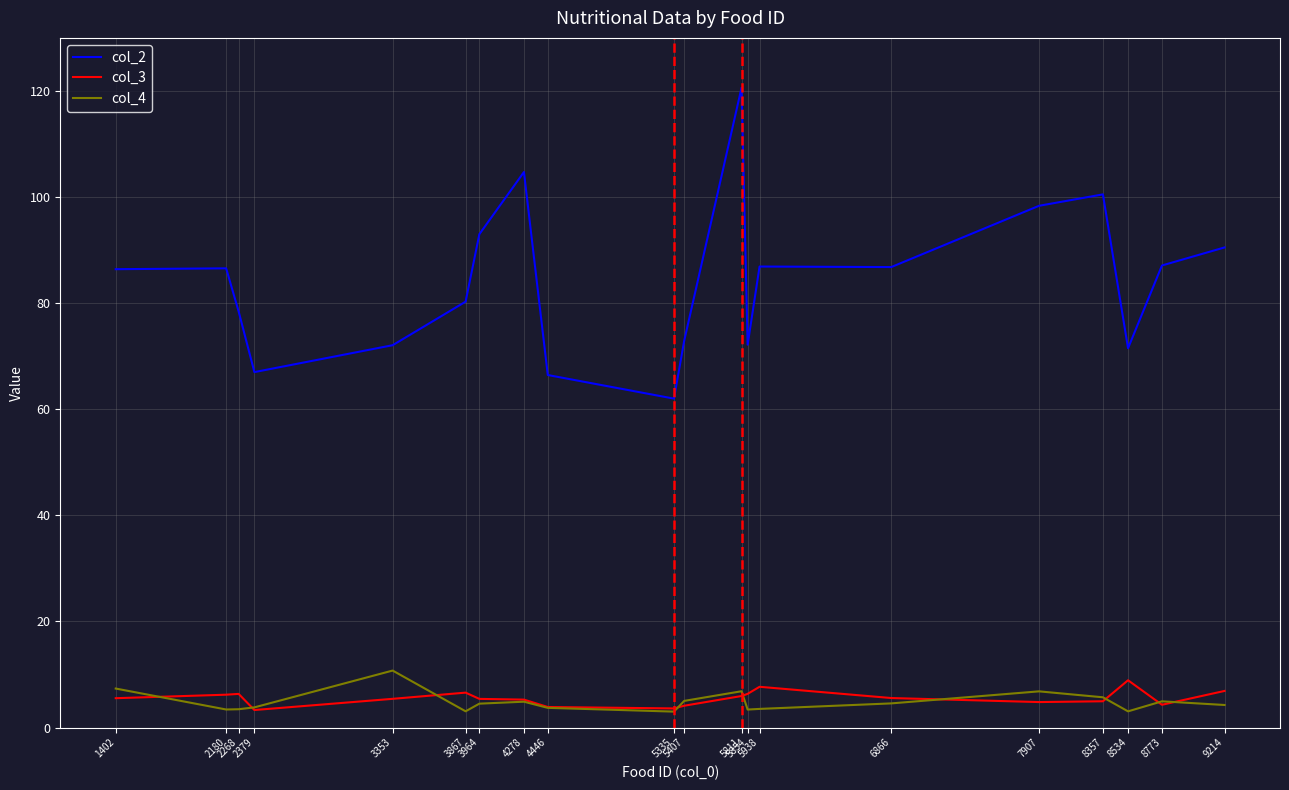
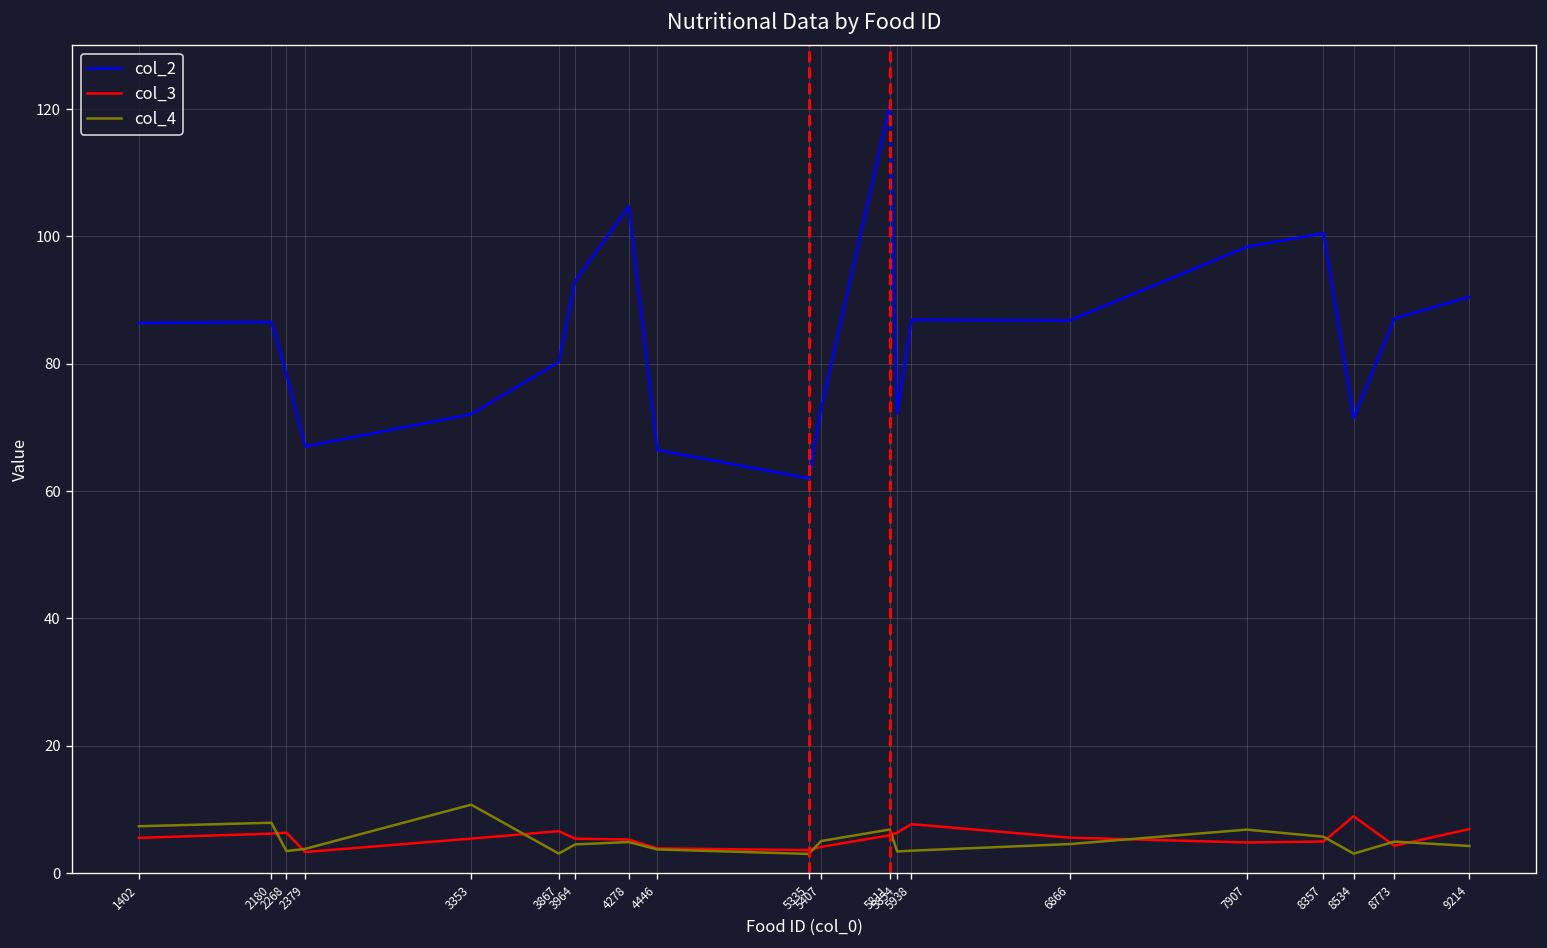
col_4, 2180: 3 -> 8
